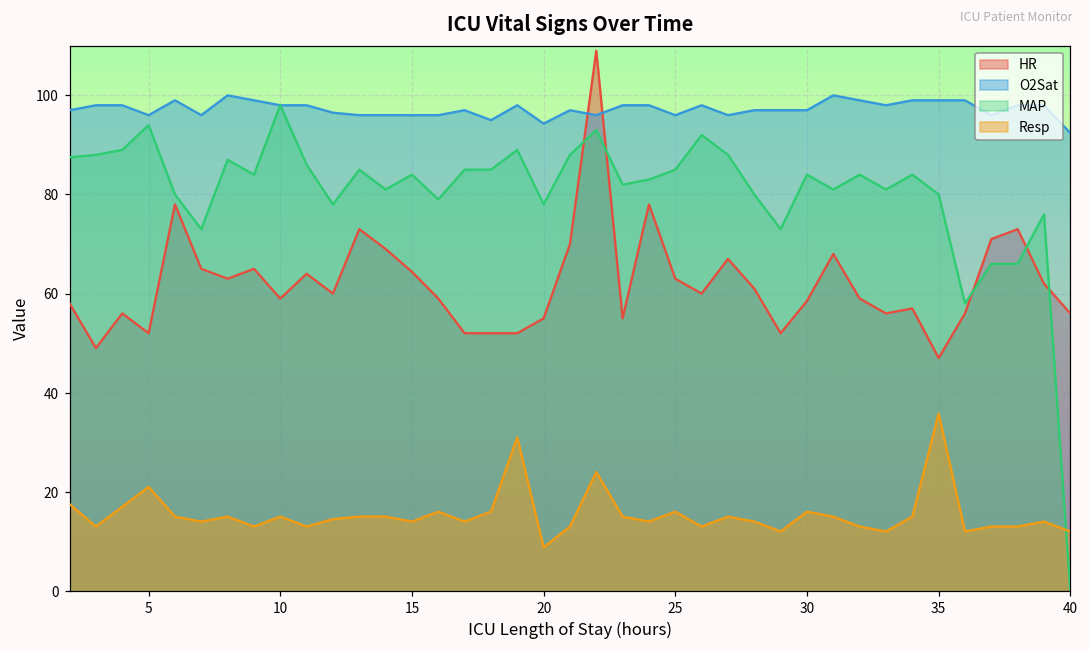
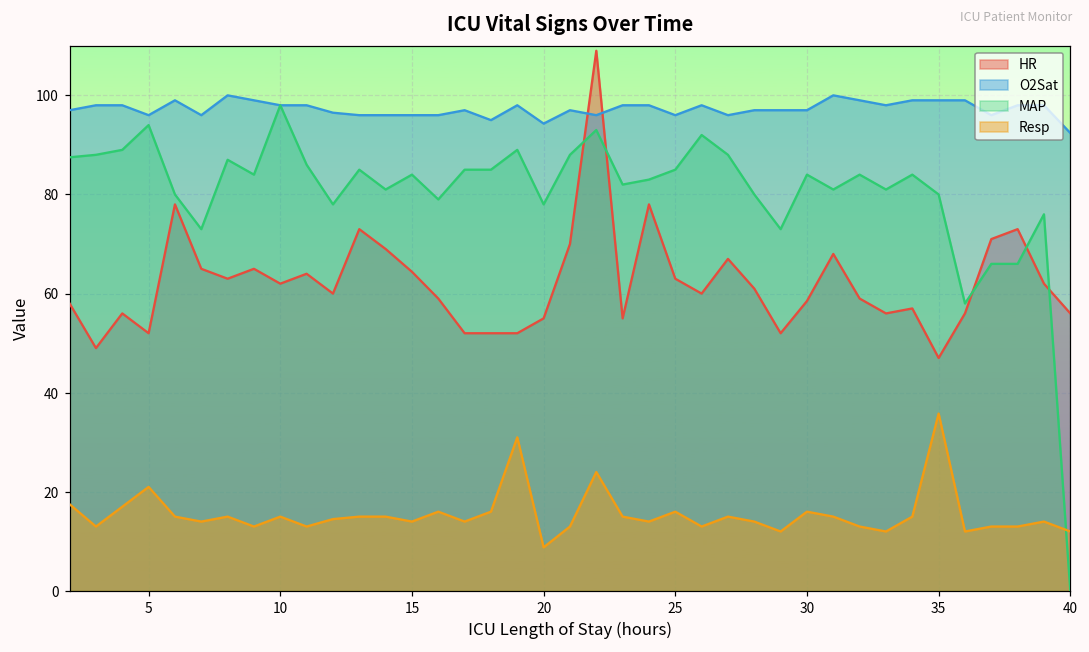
HR, 10: 59 -> 62
